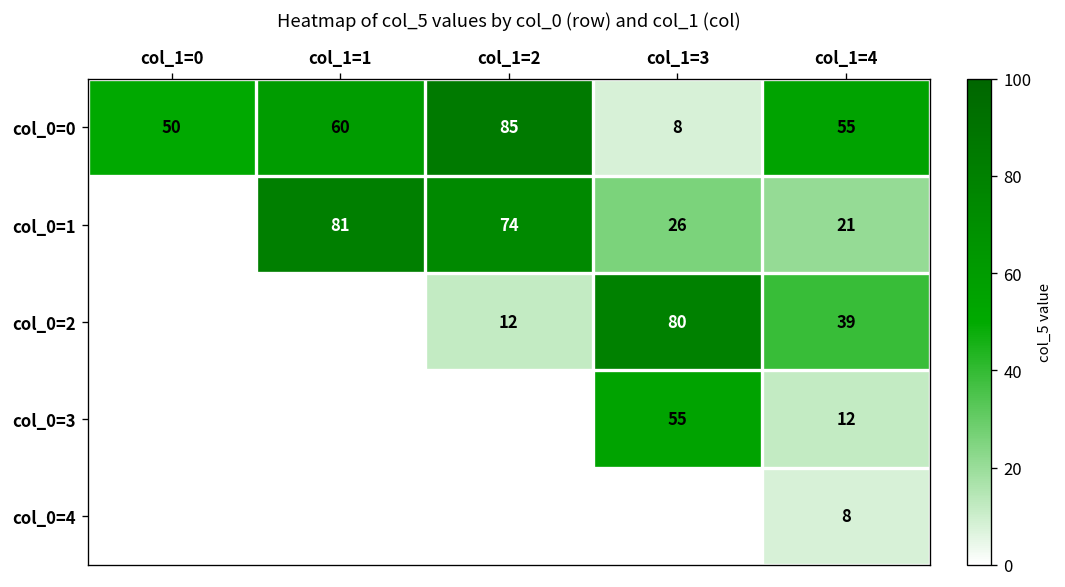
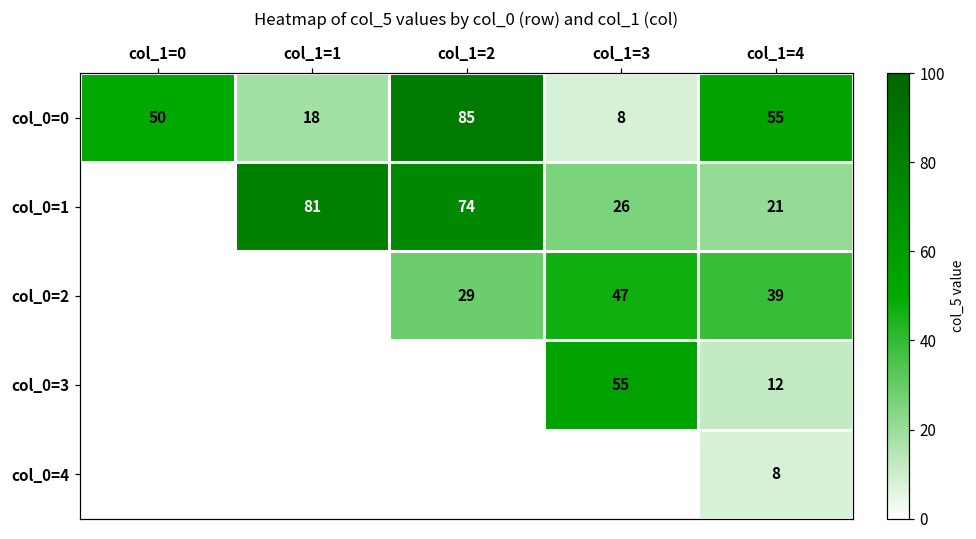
col_0=0, col_1=1: 60 -> 18
col_0=2, col_1=2: 12 -> 29
col_0=2, col_1=3: 80 -> 47
